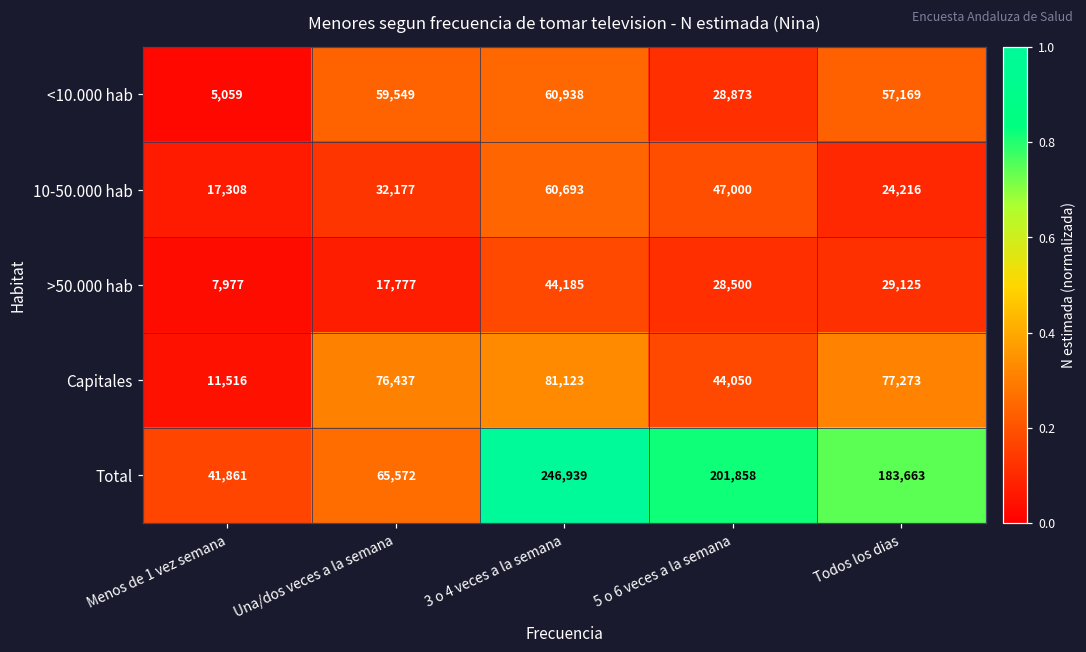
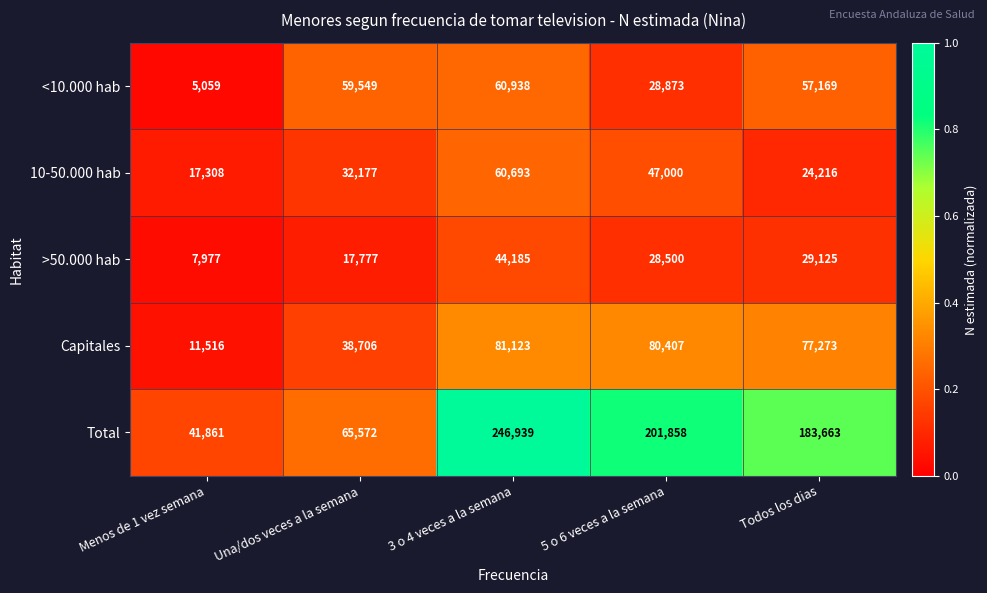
Capitales, Una/dos veces a la semana: 76,437 -> 38,706
Capitales, 5 o 6 veces a la semana: 44,050 -> 80,407
